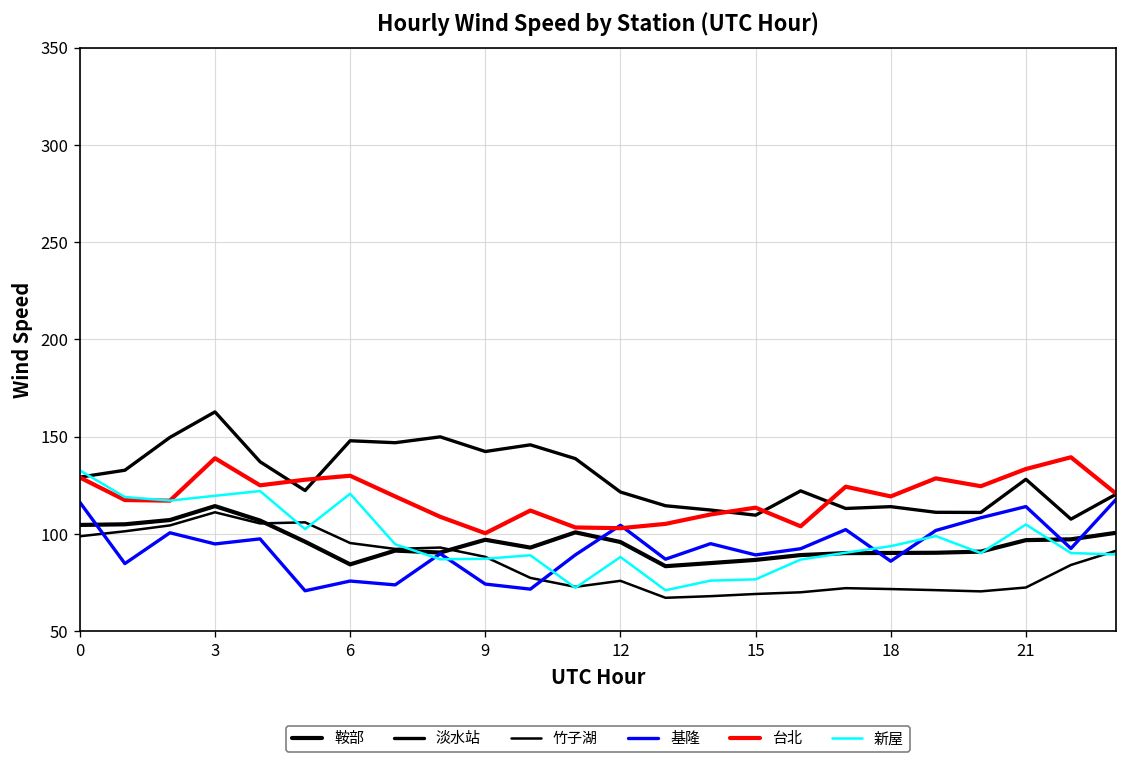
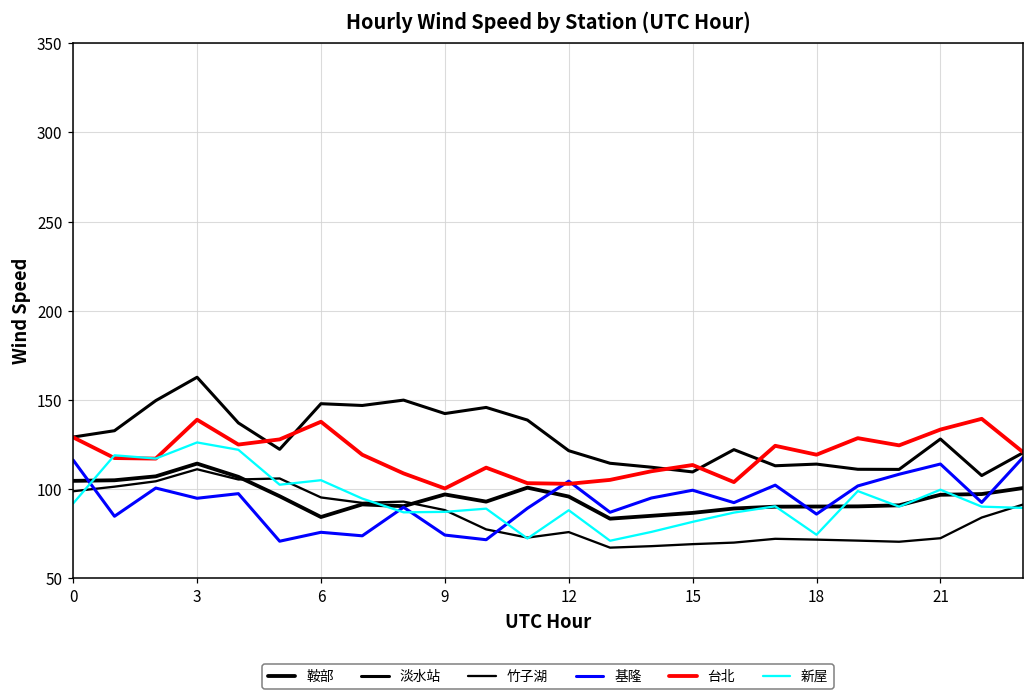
新屋, 0: 133 -> 92
新屋, 3: 120 -> 126
台北, 6: 130 -> 138
新屋, 6: 121 -> 105
基隆, 15: 89 -> 99
新屋, 15: 77 -> 82
新屋, 18: 94 -> 74
新屋, 21: 105 -> 100
